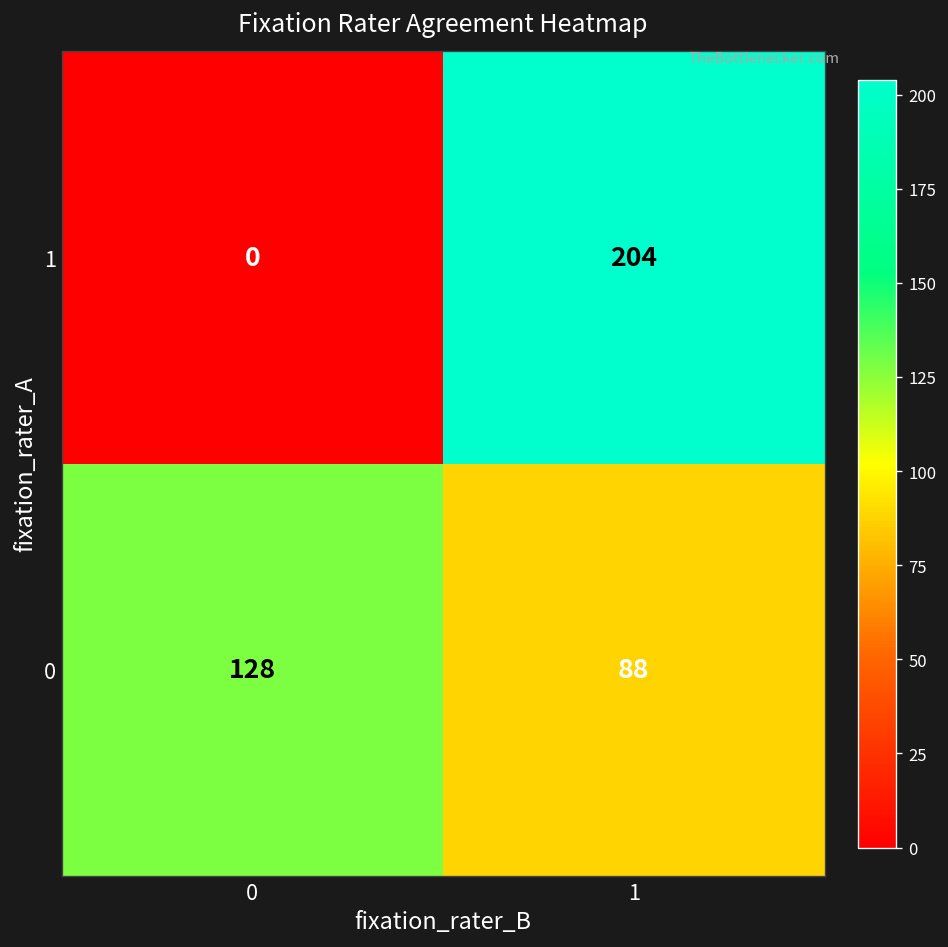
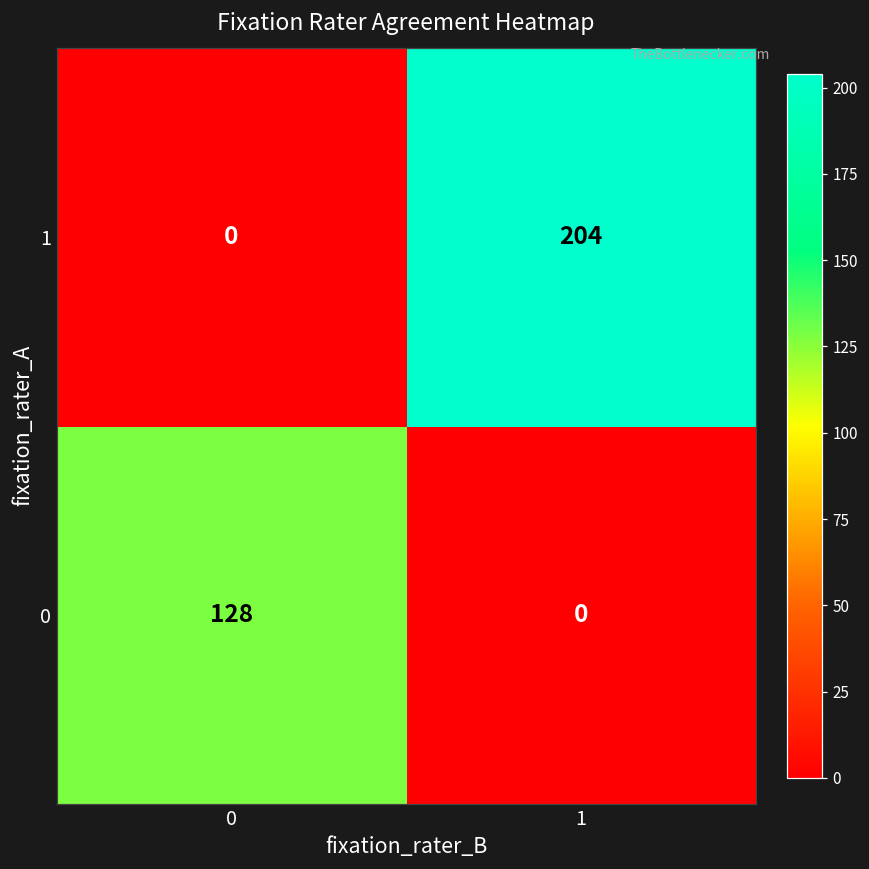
0, 1: 88 -> 0
